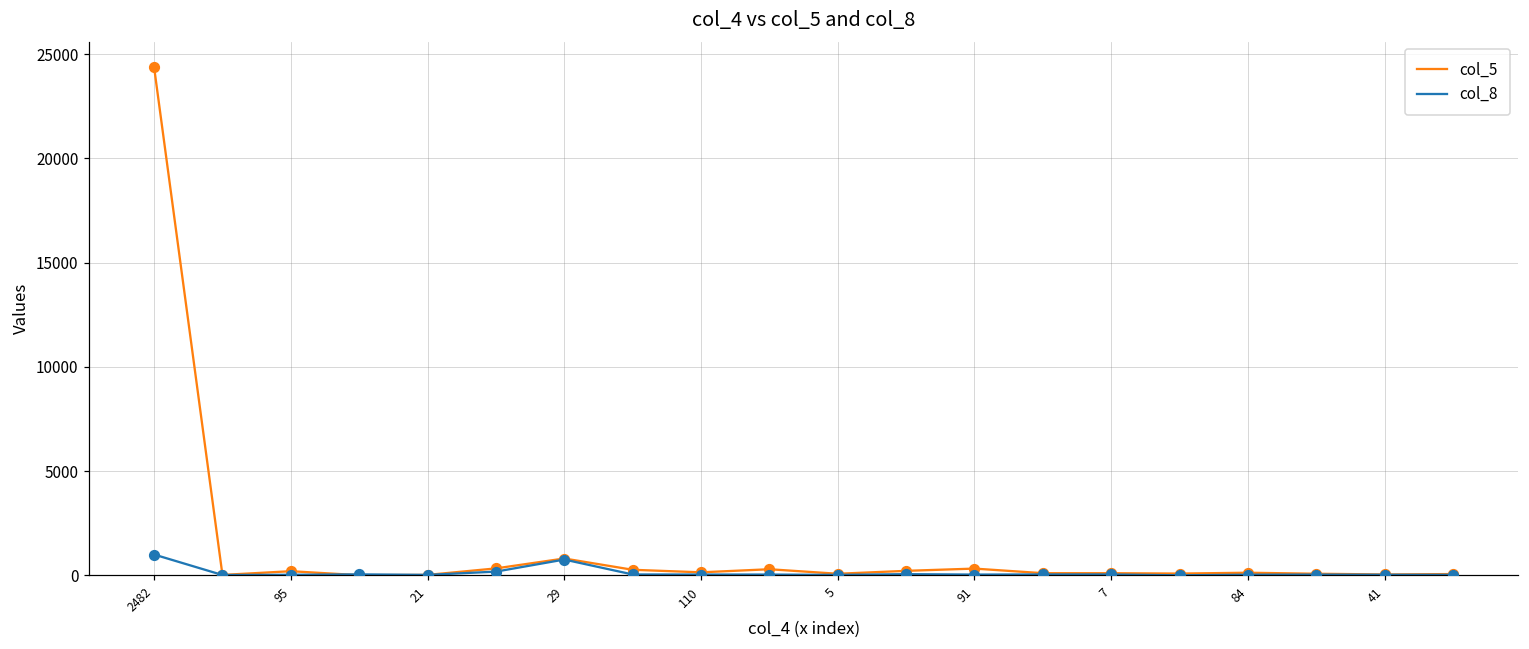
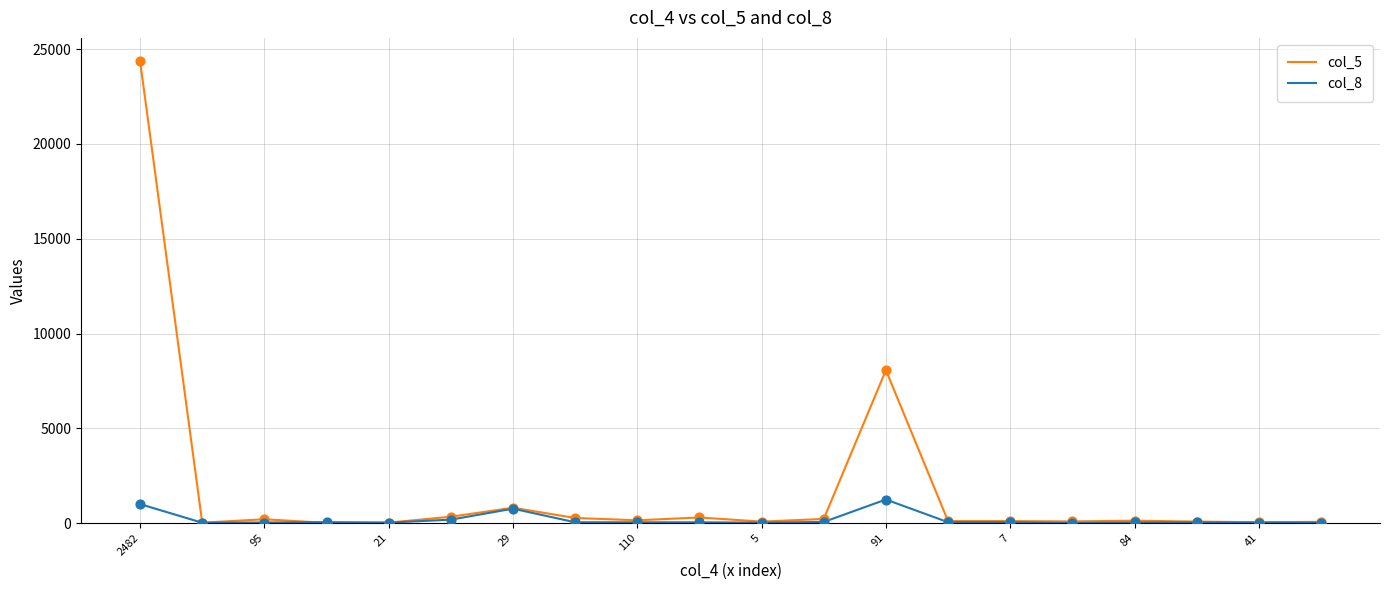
col_5, 91: 300 -> 8100
col_8, 91: 0 -> 1200
